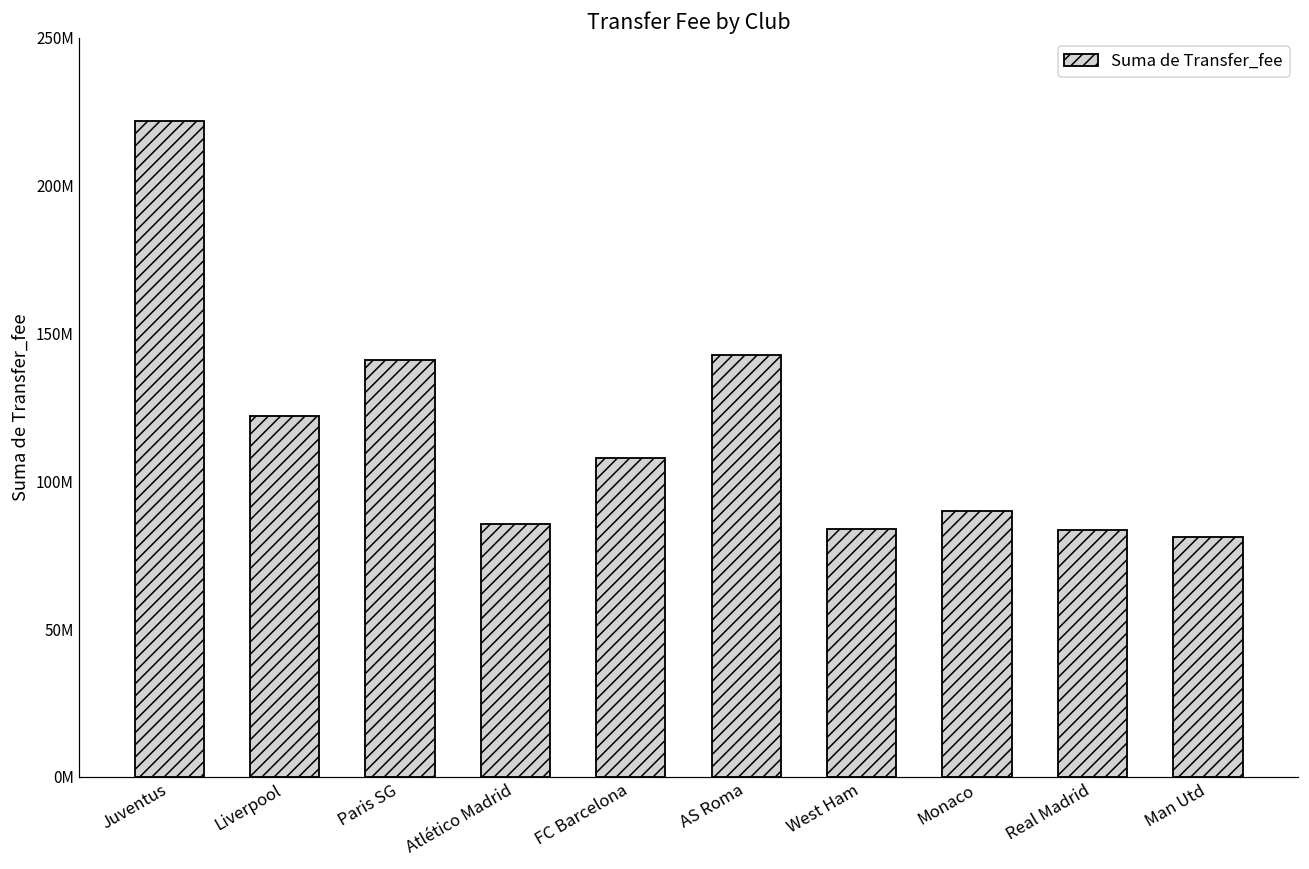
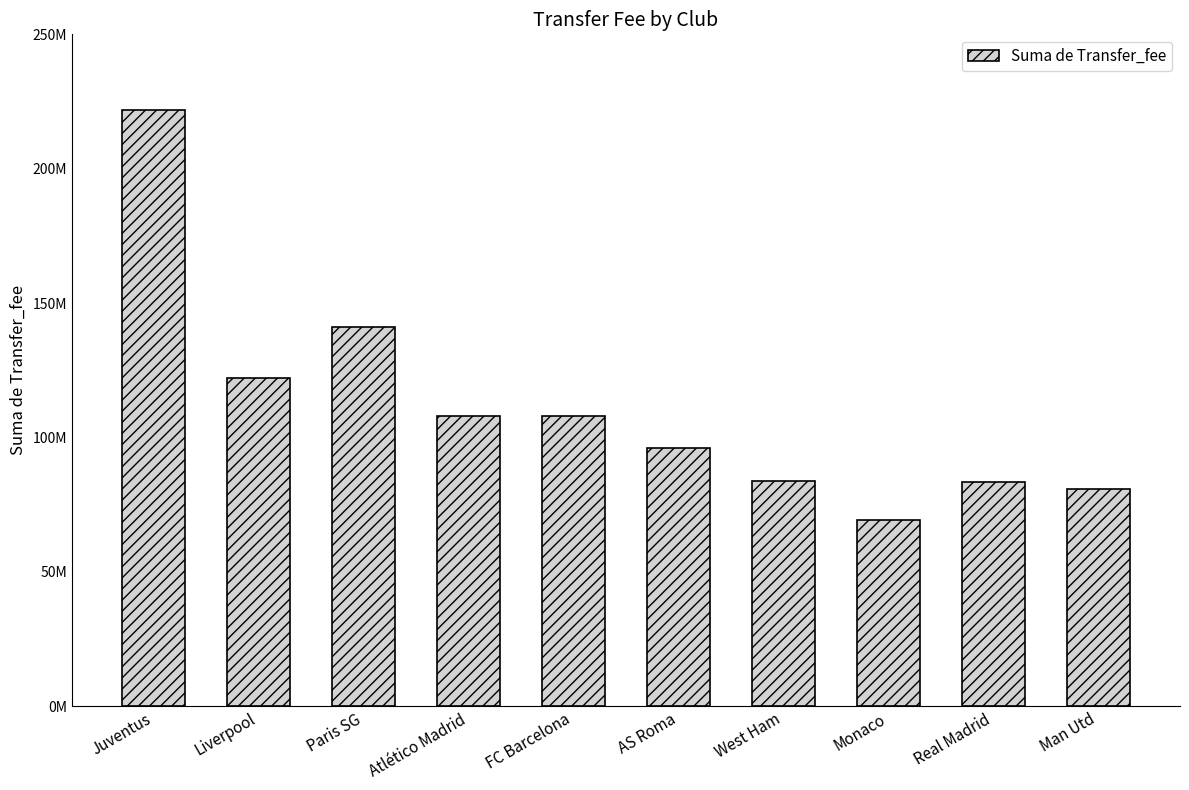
Atlético Madrid: 85000000 -> 108000000
AS Roma: 143000000 -> 96000000
Monaco: 90000000 -> 69000000
